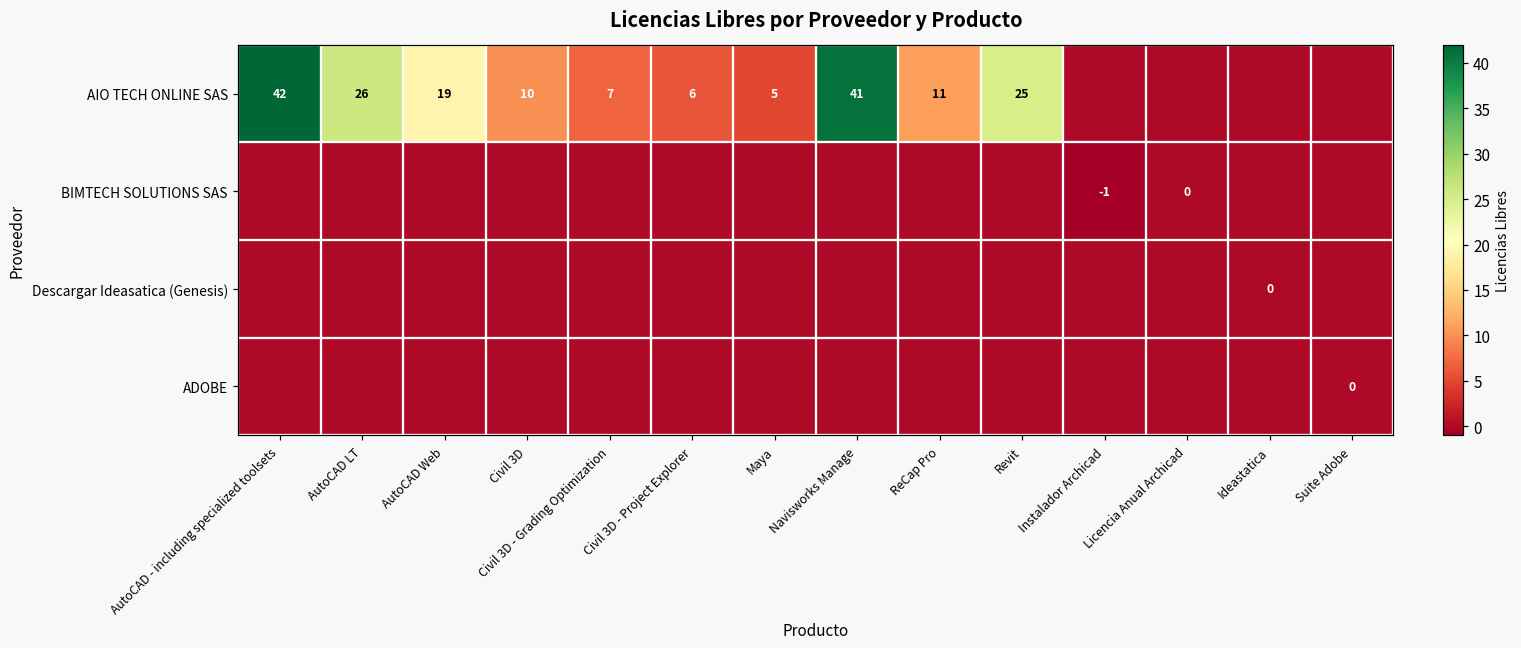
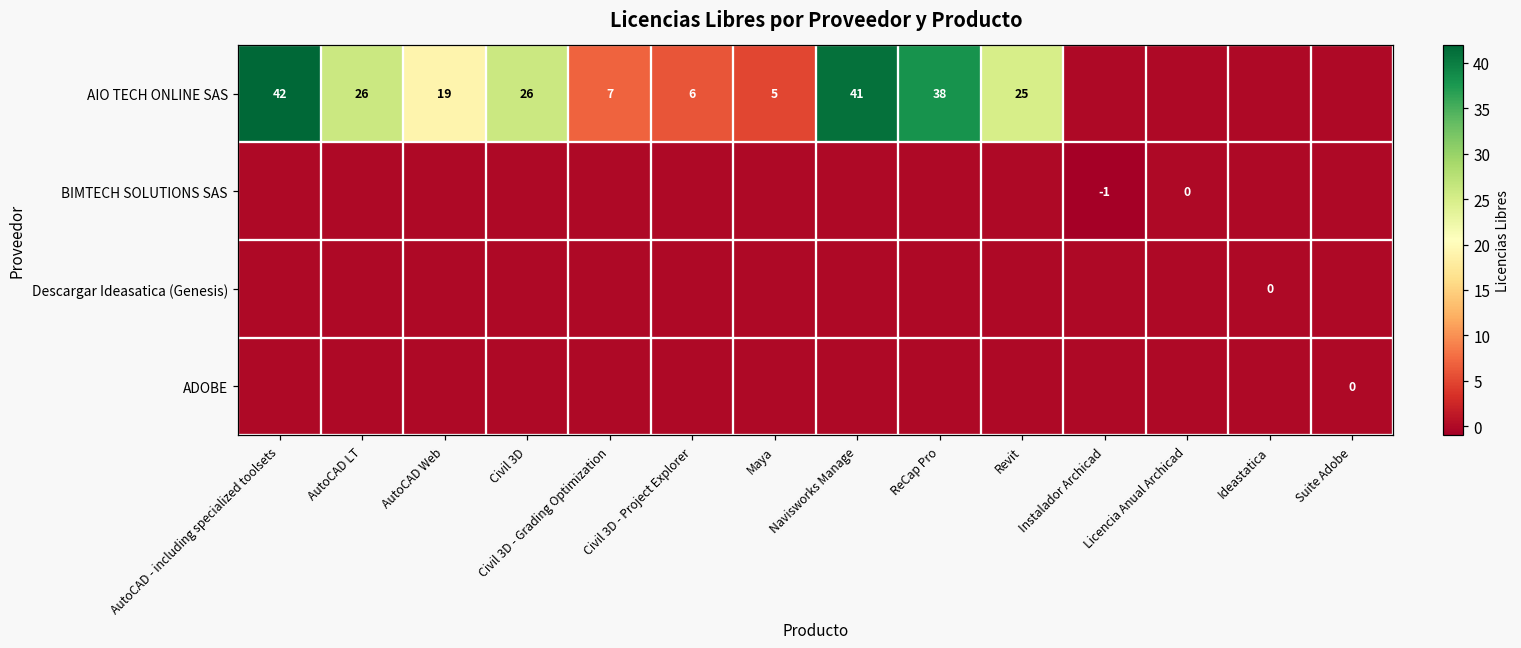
AIO TECH ONLINE SAS, Civil 3D: 10 -> 26
AIO TECH ONLINE SAS, ReCap Pro: 11 -> 38
